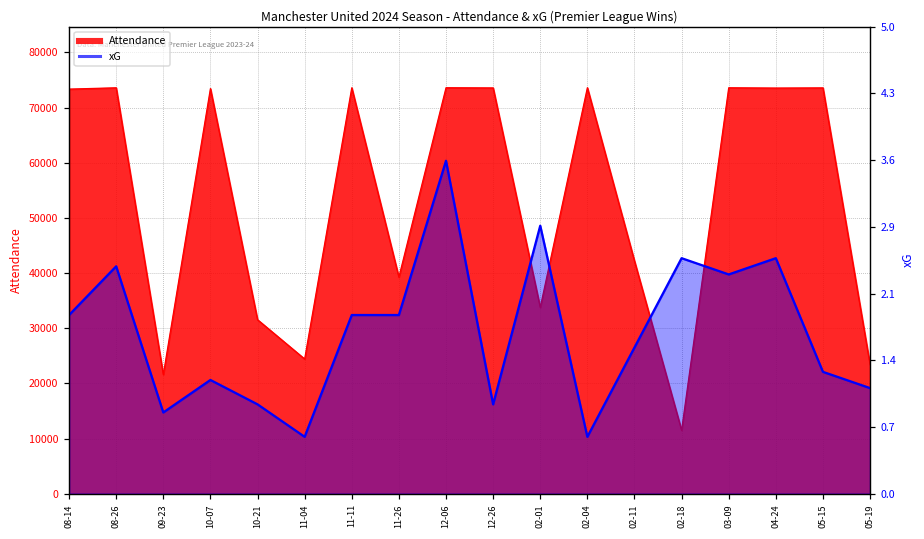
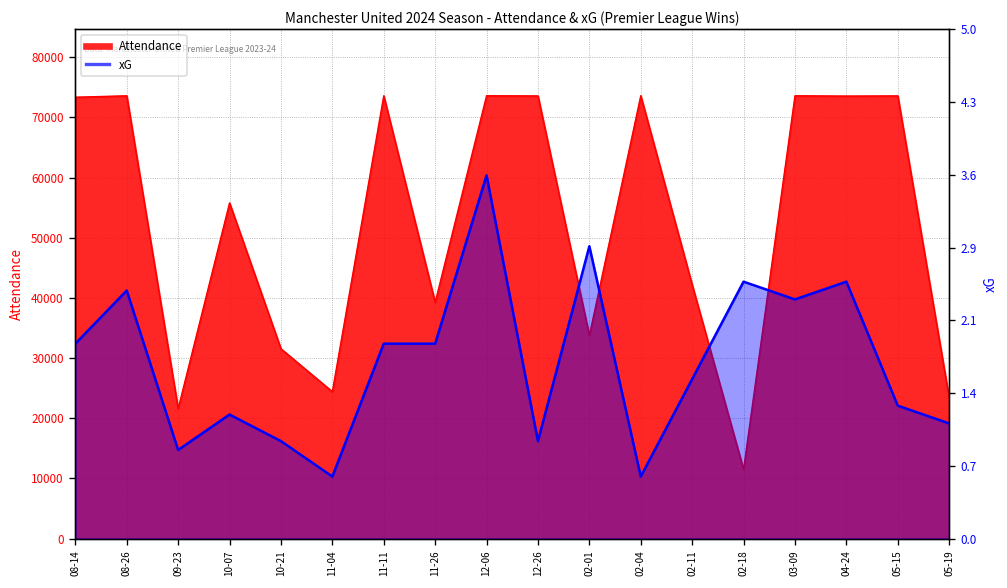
Attendance, 10-07: 73000 -> 56000
